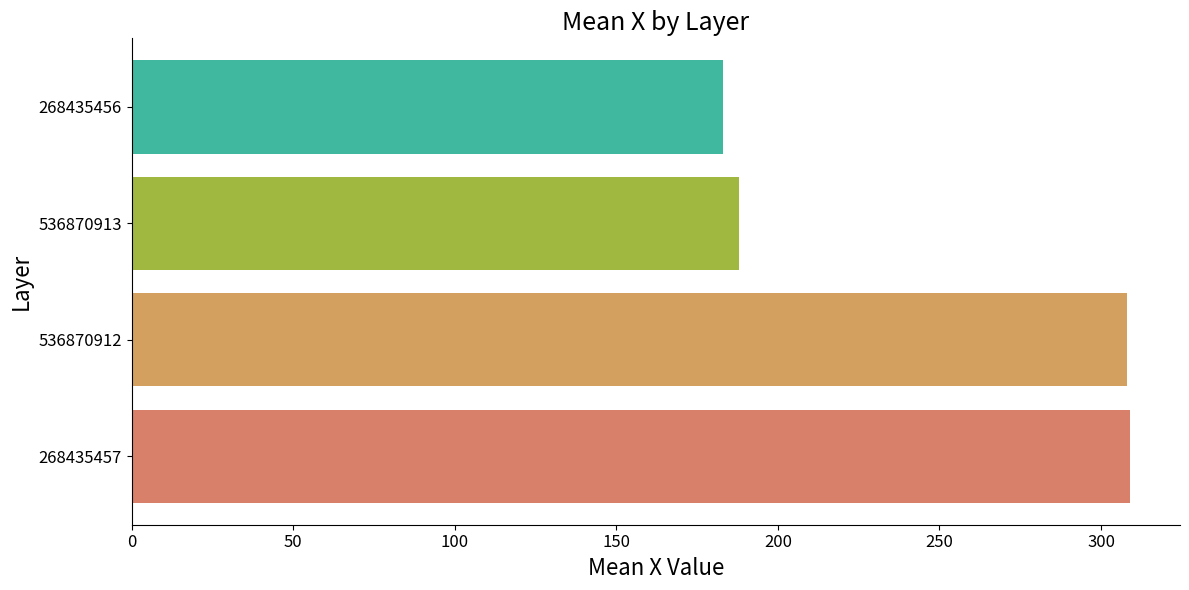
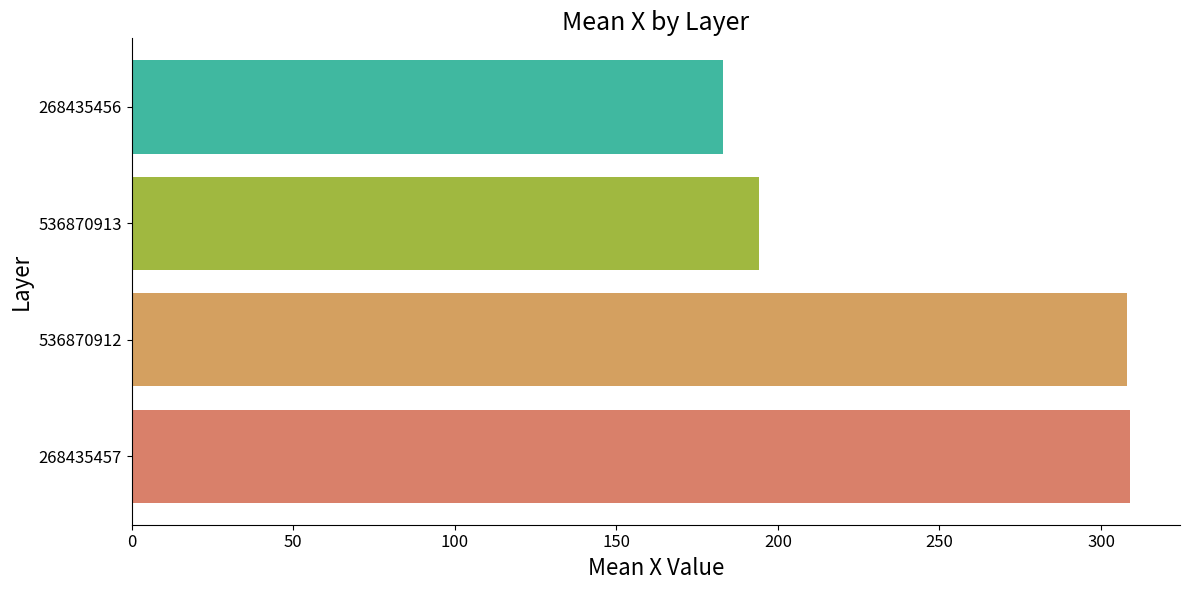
536870913: 188 -> 194
